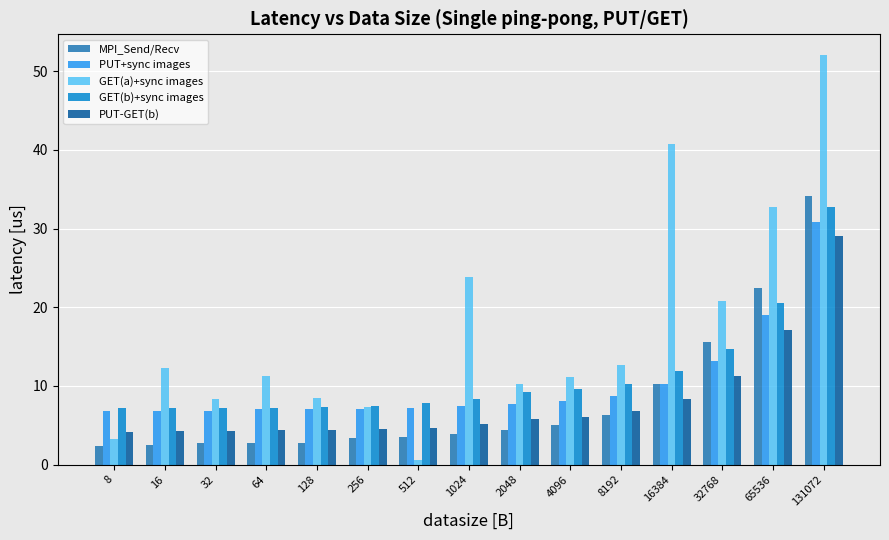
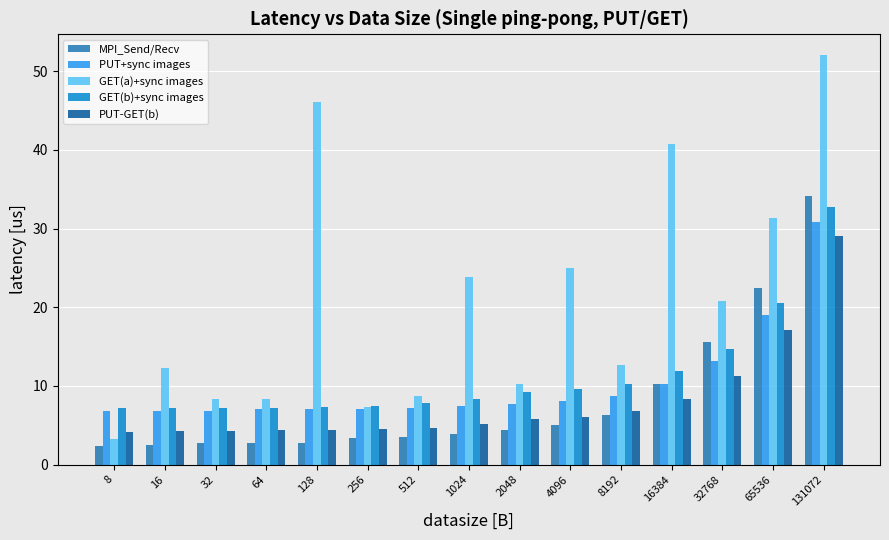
GET(a)+sync images, 64: 11 -> 8
GET(a)+sync images, 128: 8 -> 46
GET(a)+sync images, 512: 1 -> 9
GET(a)+sync images, 4096: 11 -> 25
GET(a)+sync images, 65536: 33 -> 31
